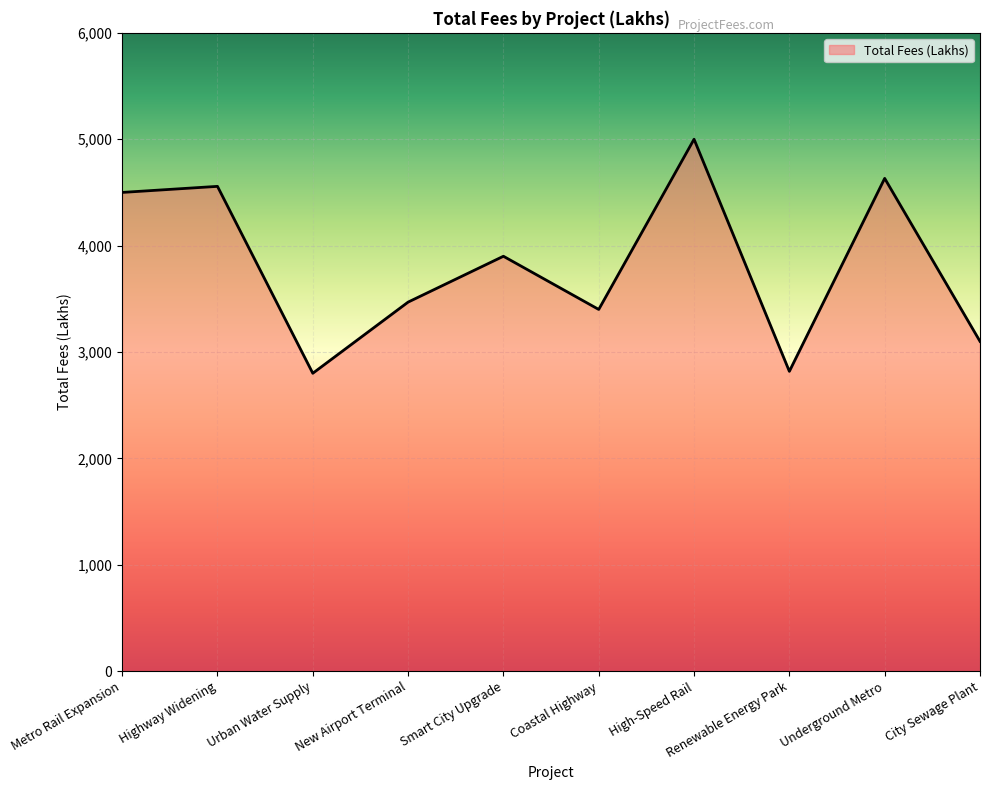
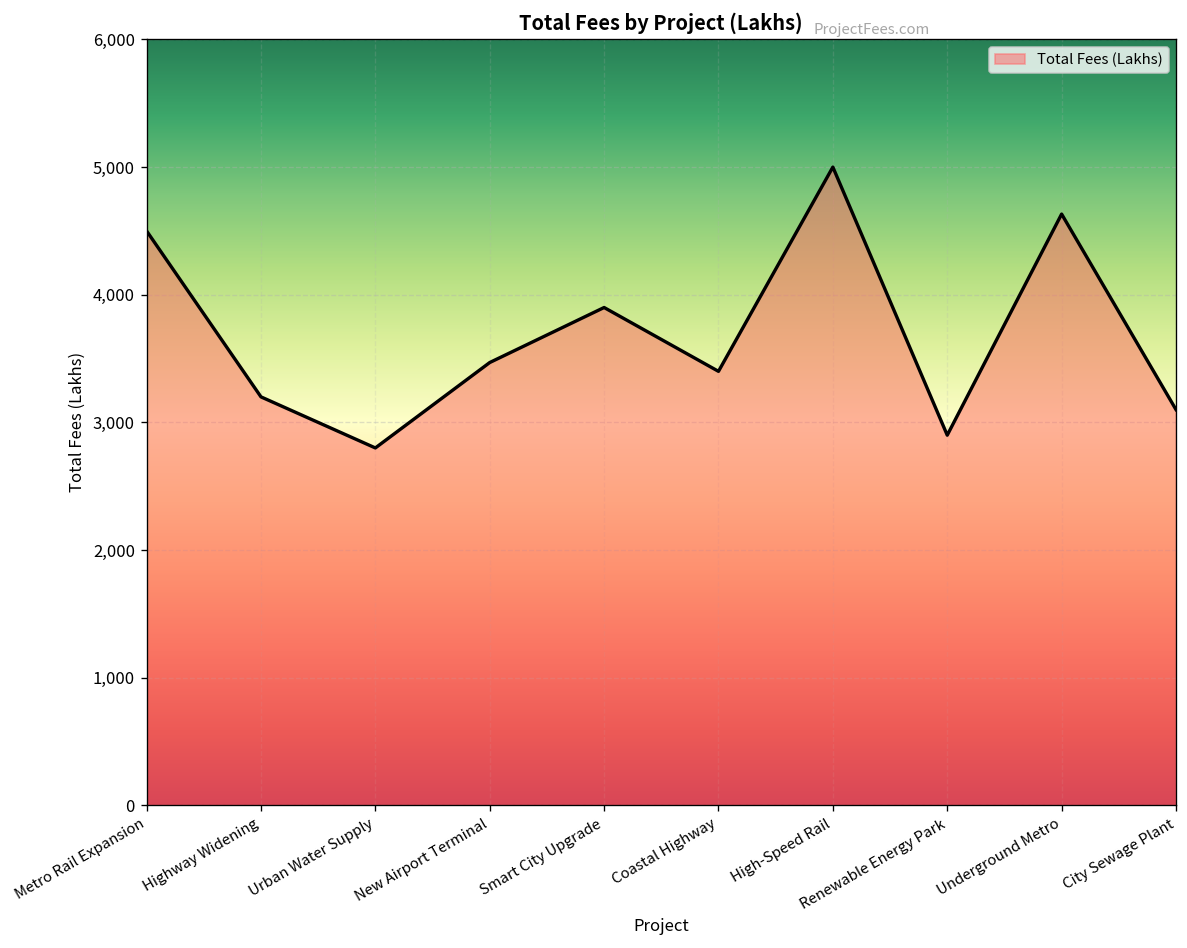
Highway Widening: 4,560 -> 3,200
Renewable Energy Park: 2,820 -> 2,900
